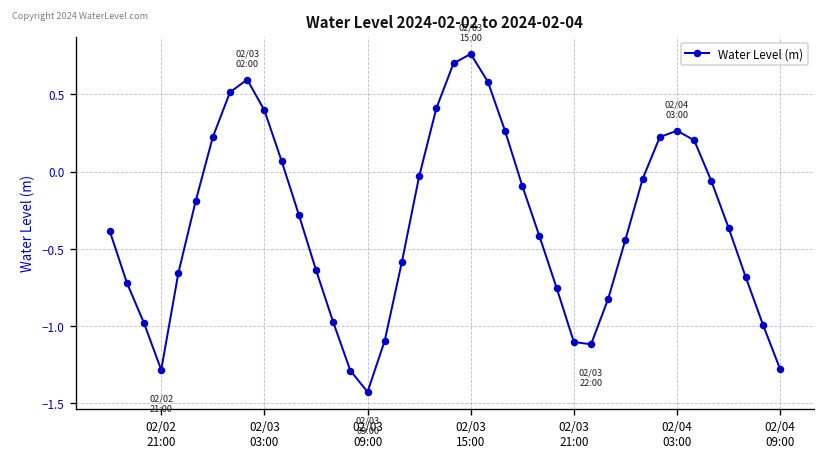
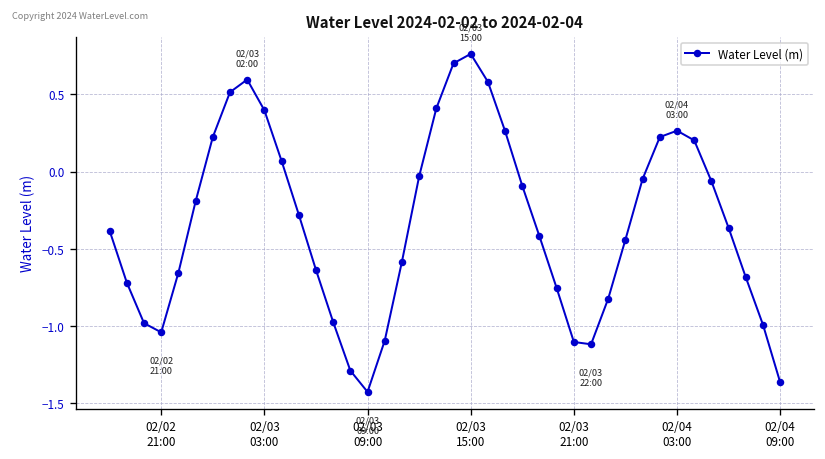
02/02 21:00: -1.29 -> -1.04
02/04 09:00: -1.28 -> -1.37
